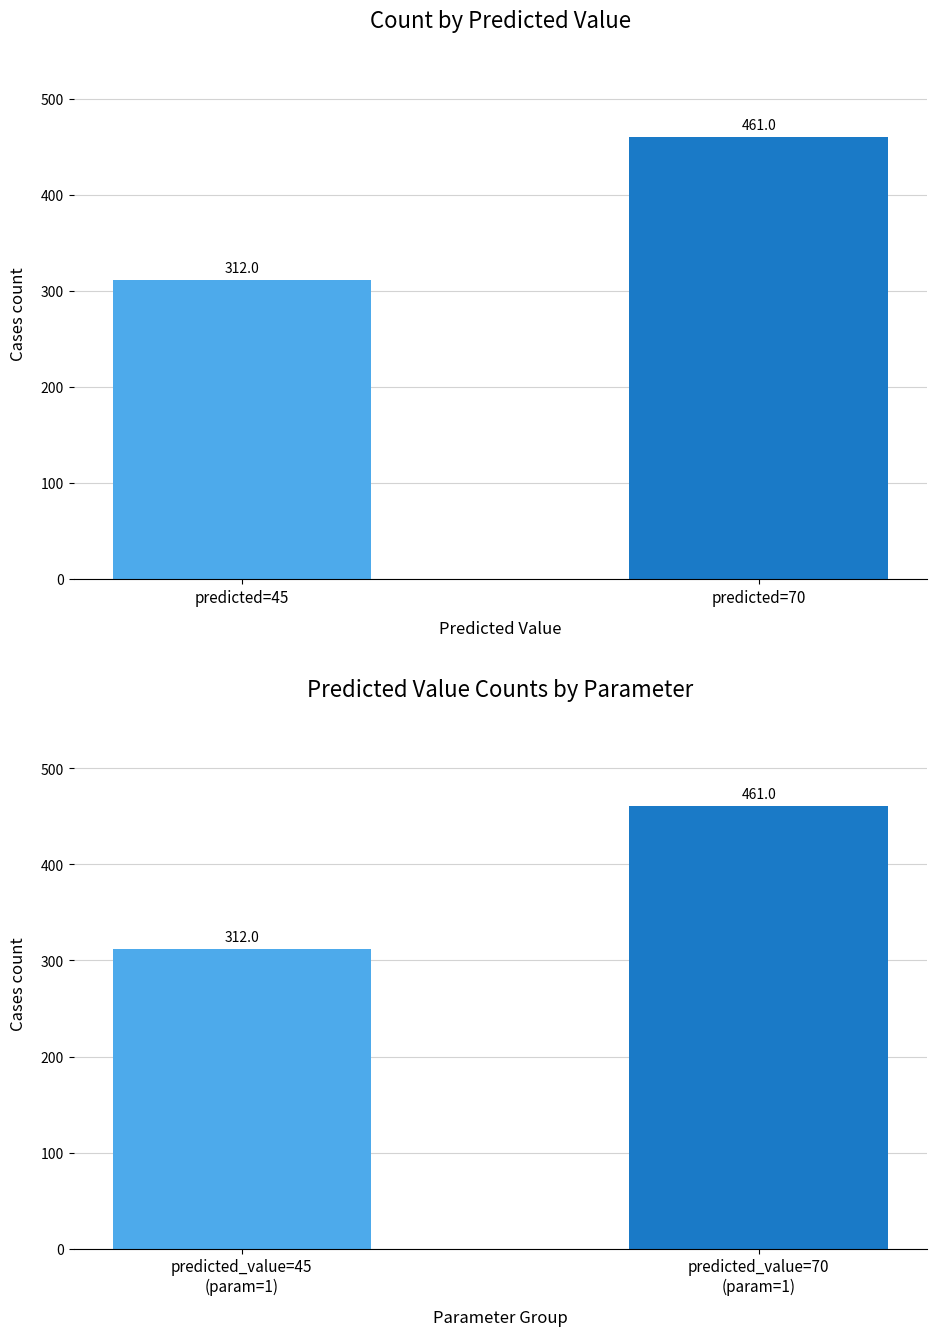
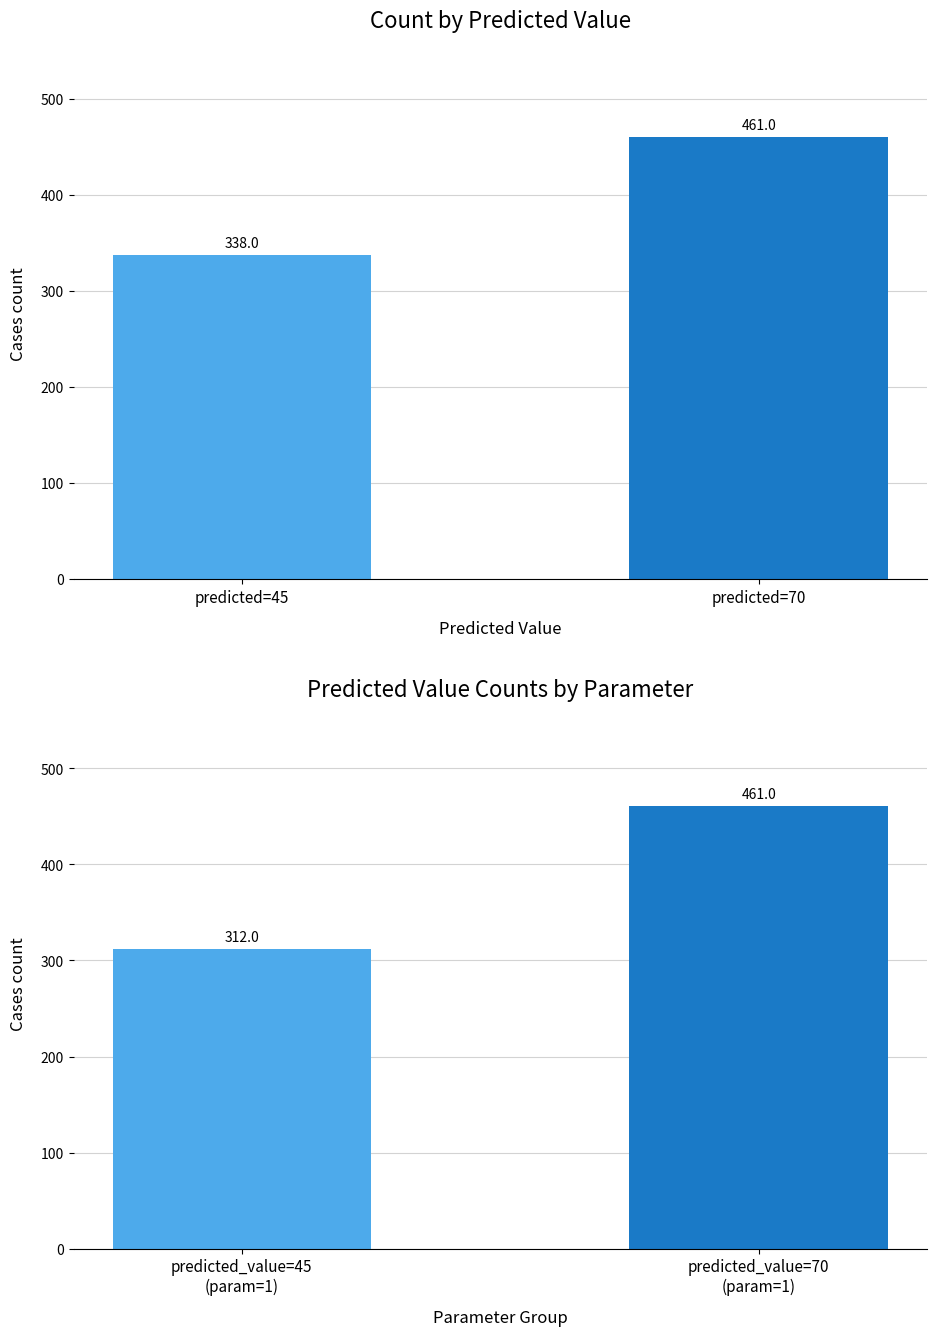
Count by Predicted Value, predicted=45: 312.0 -> 338.0
